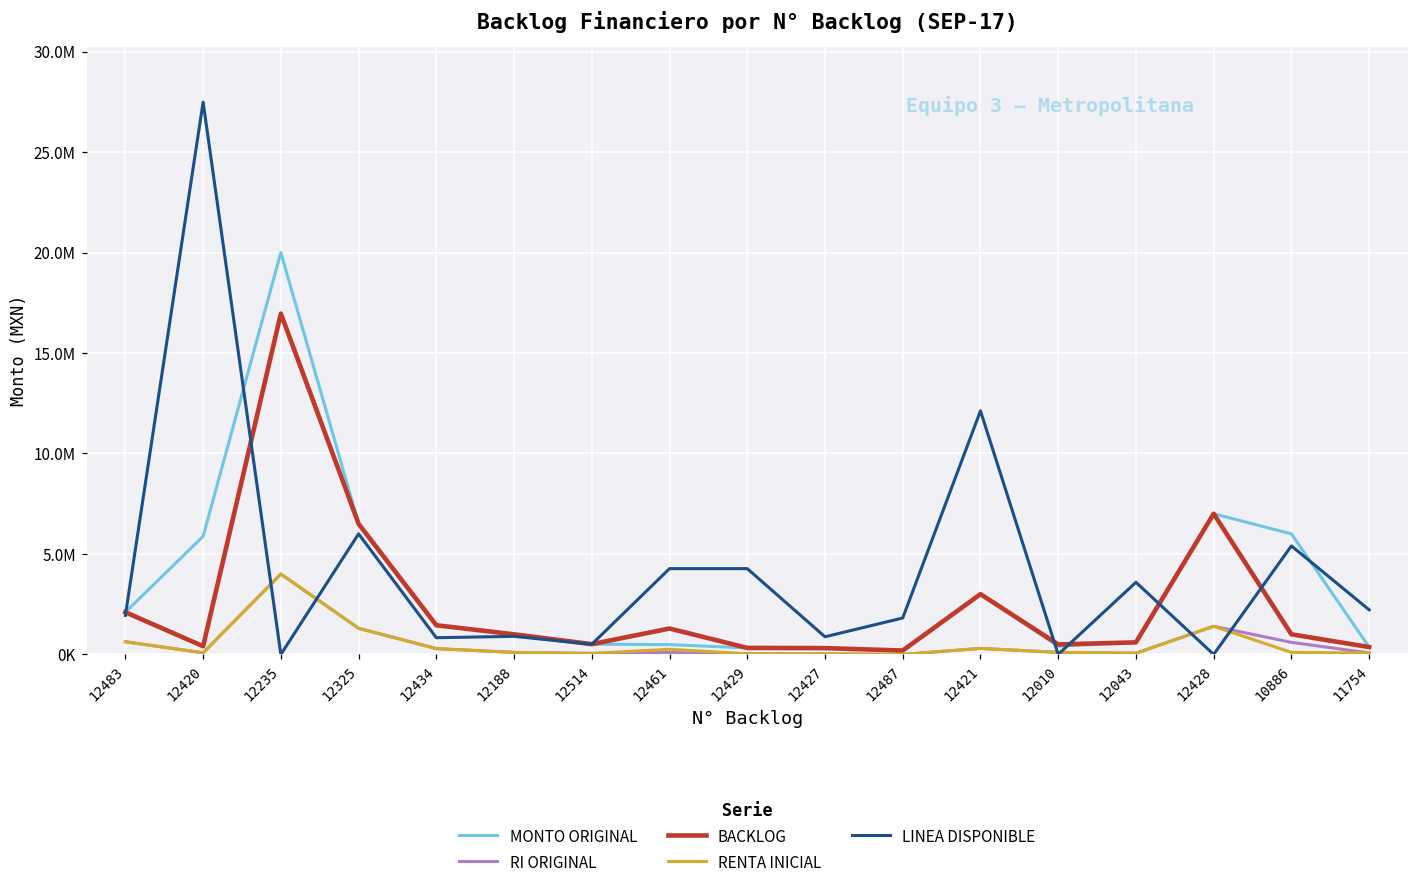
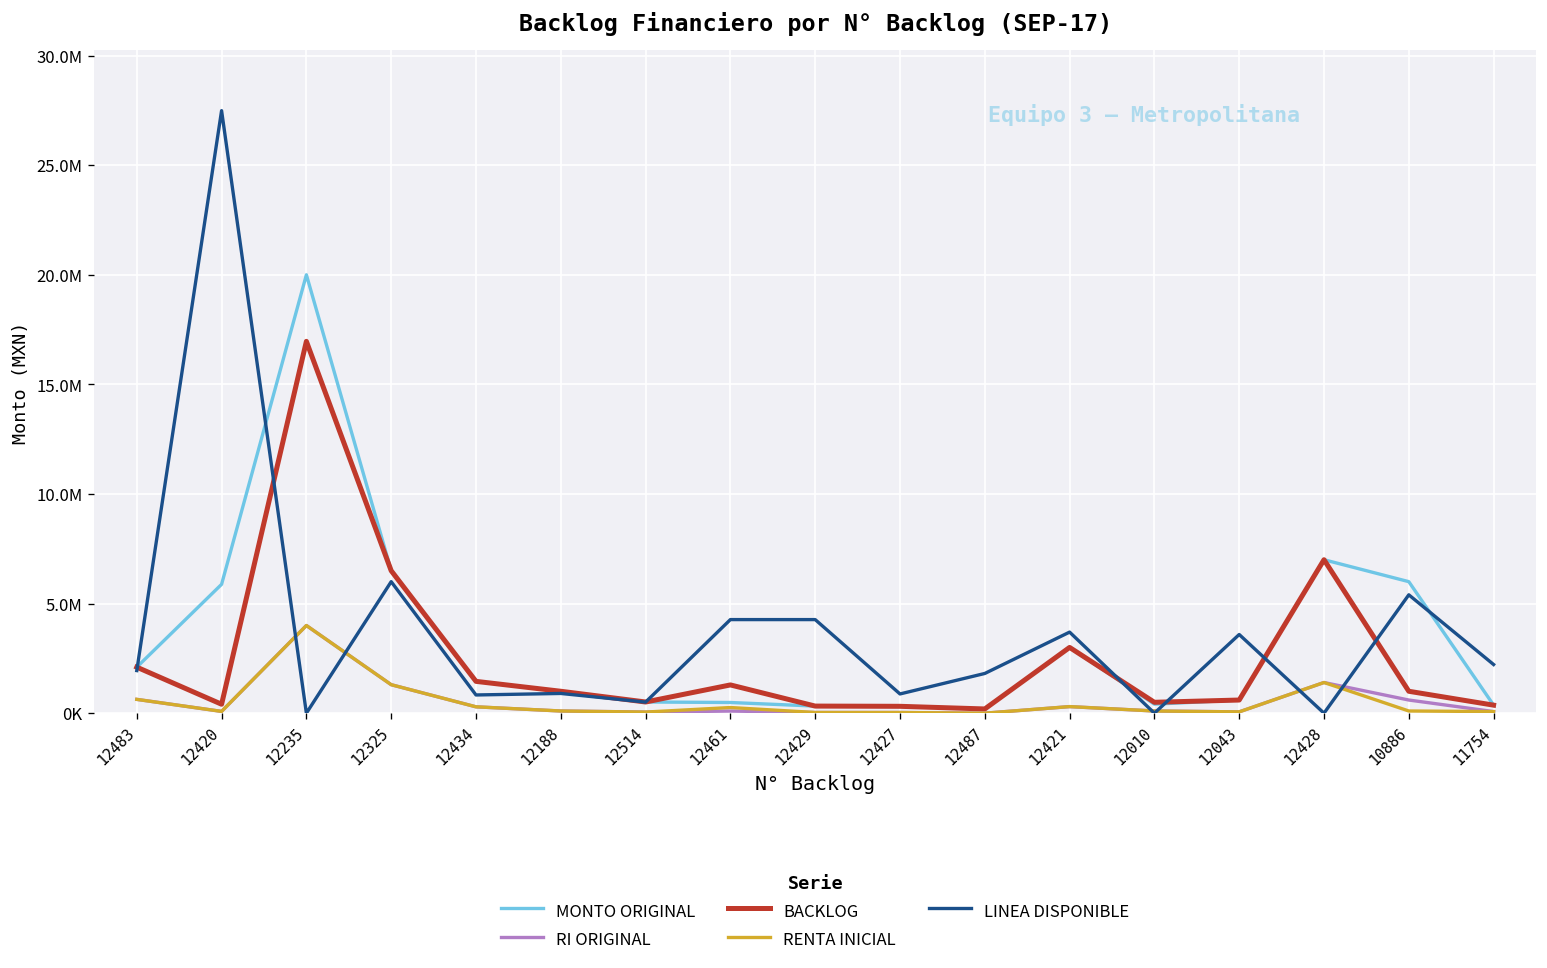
LINEA DISPONIBLE, 12421: 12100000 -> 3700000
